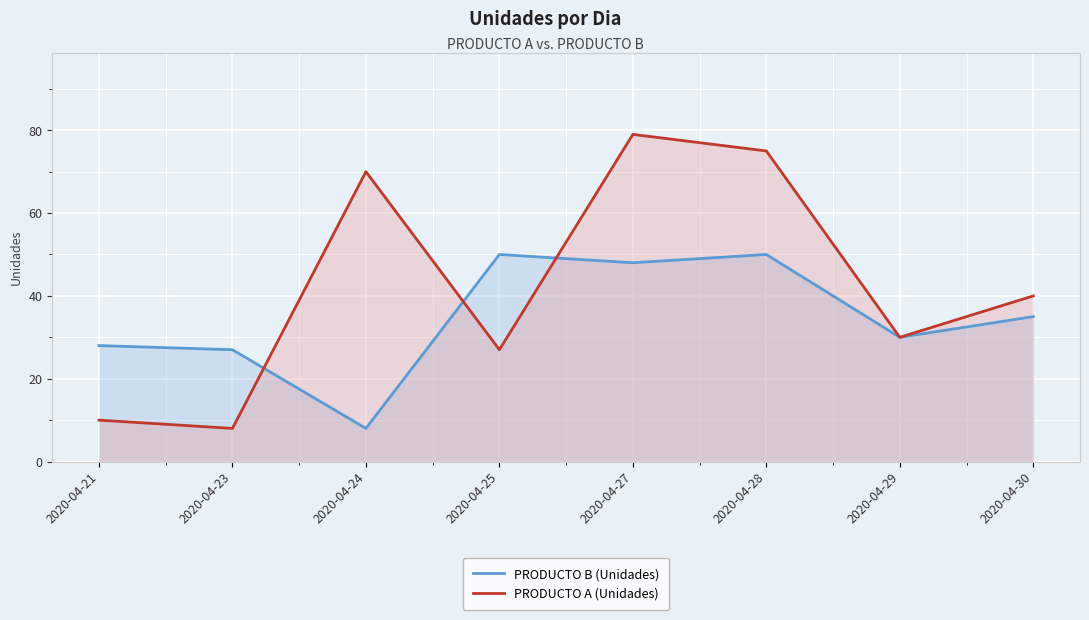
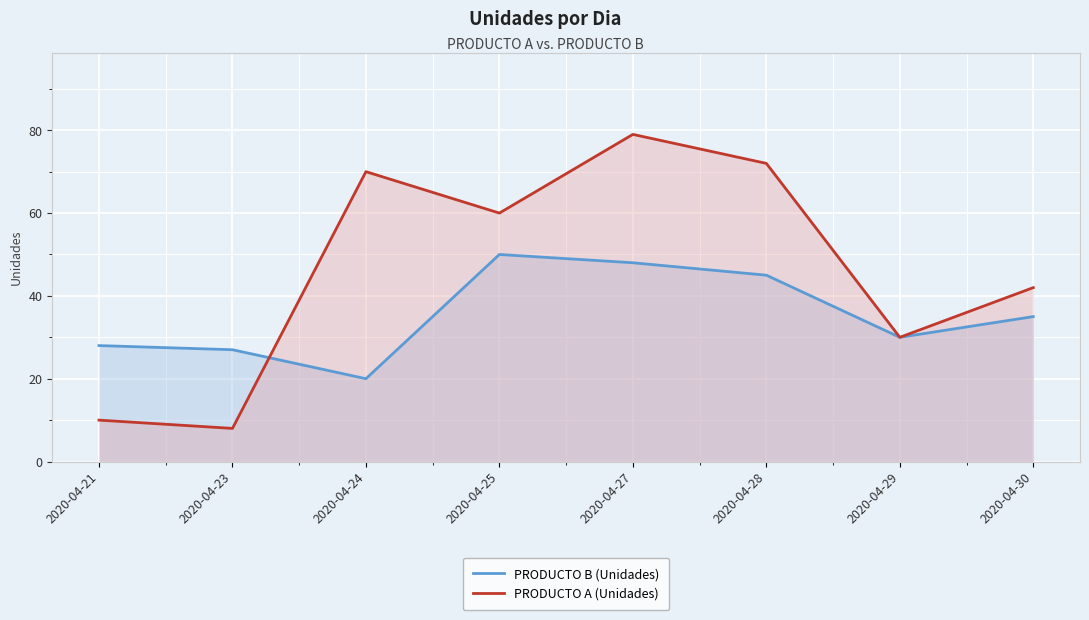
PRODUCTO B (Unidades), 2020-04-24: 8 -> 20
PRODUCTO A (Unidades), 2020-04-25: 27 -> 60
PRODUCTO B (Unidades), 2020-04-28: 50 -> 45
PRODUCTO A (Unidades), 2020-04-28: 75 -> 72
PRODUCTO A (Unidades), 2020-04-30: 40 -> 42
